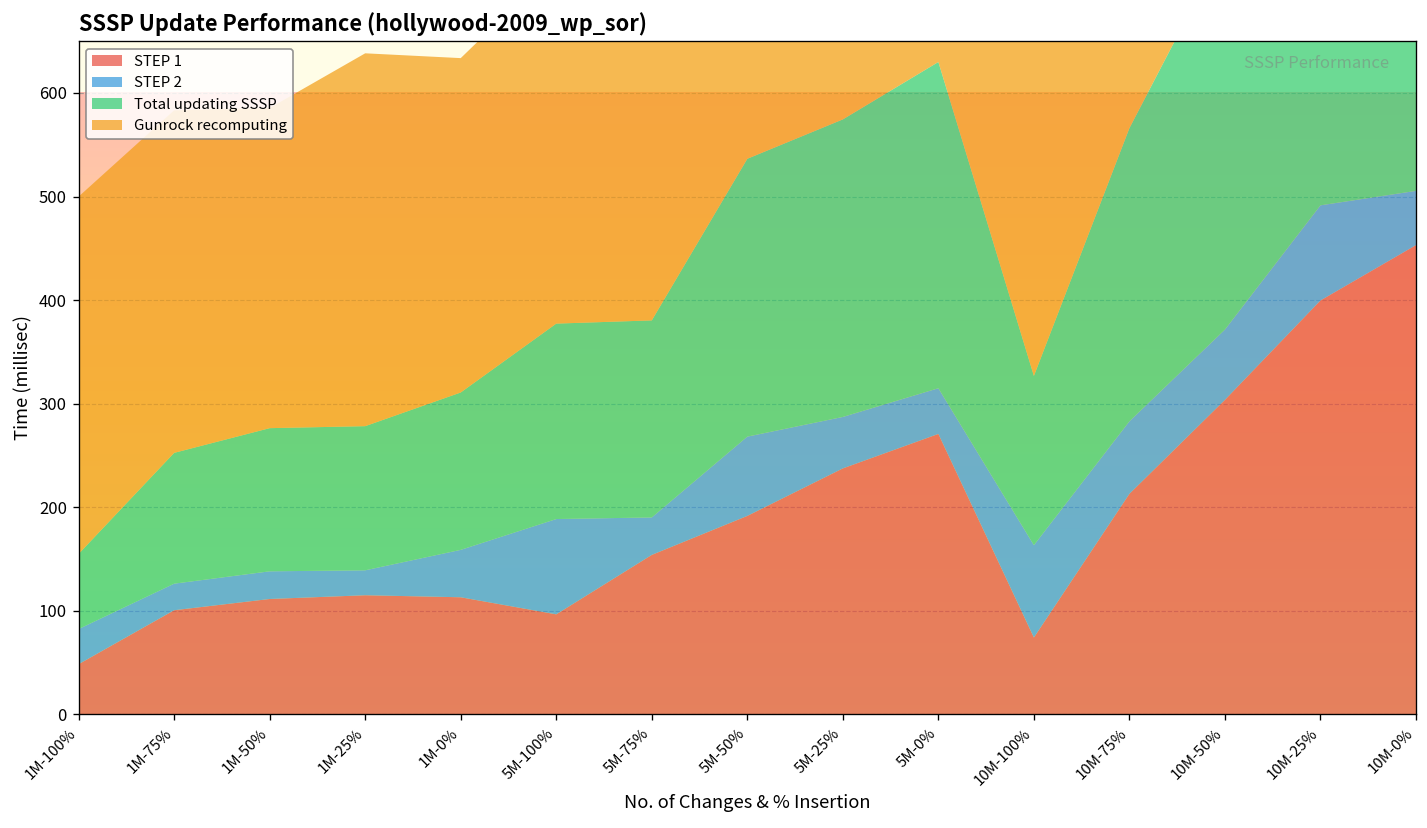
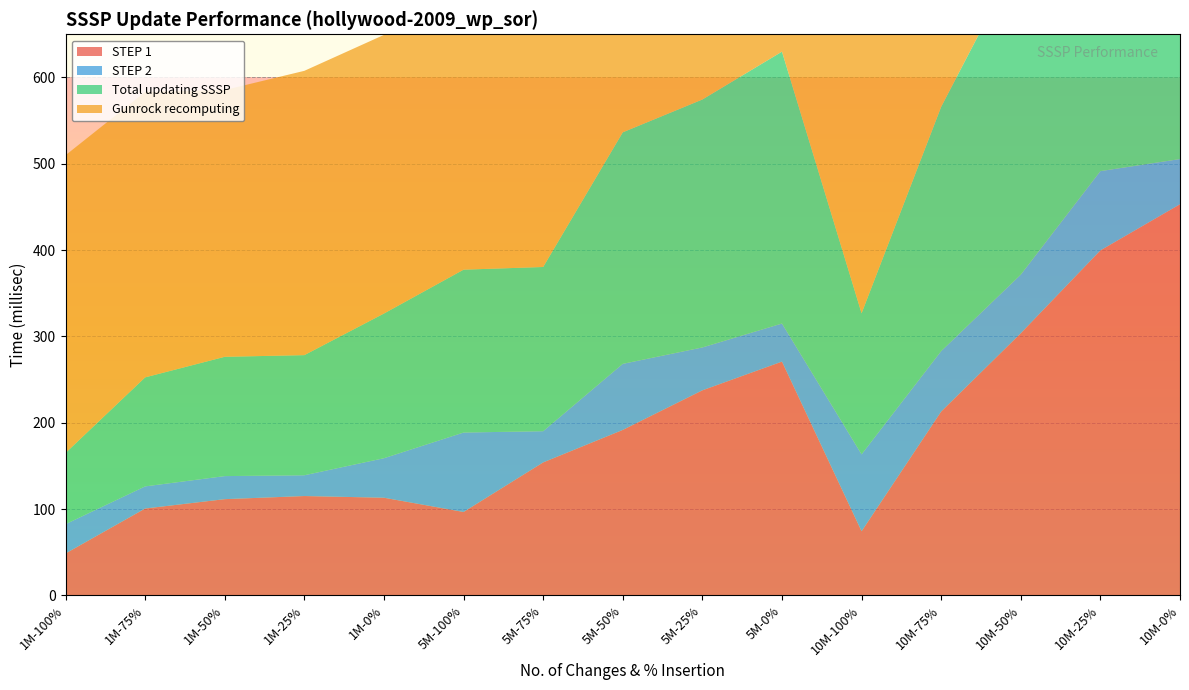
Total updating SSSP, 1M-100%: 70 -> 80
Gunrock recomputing, 1M-25%: 360 -> 330
Total updating SSSP, 1M-0%: 150 -> 170
